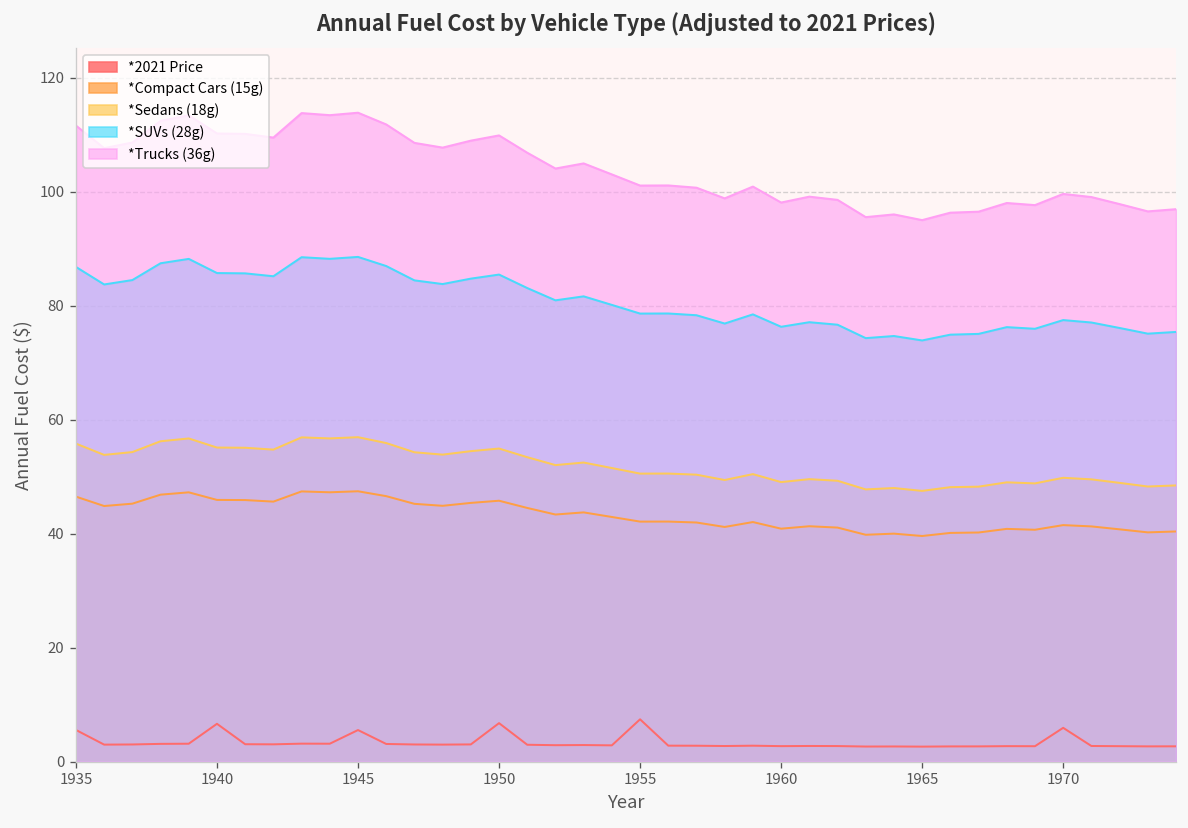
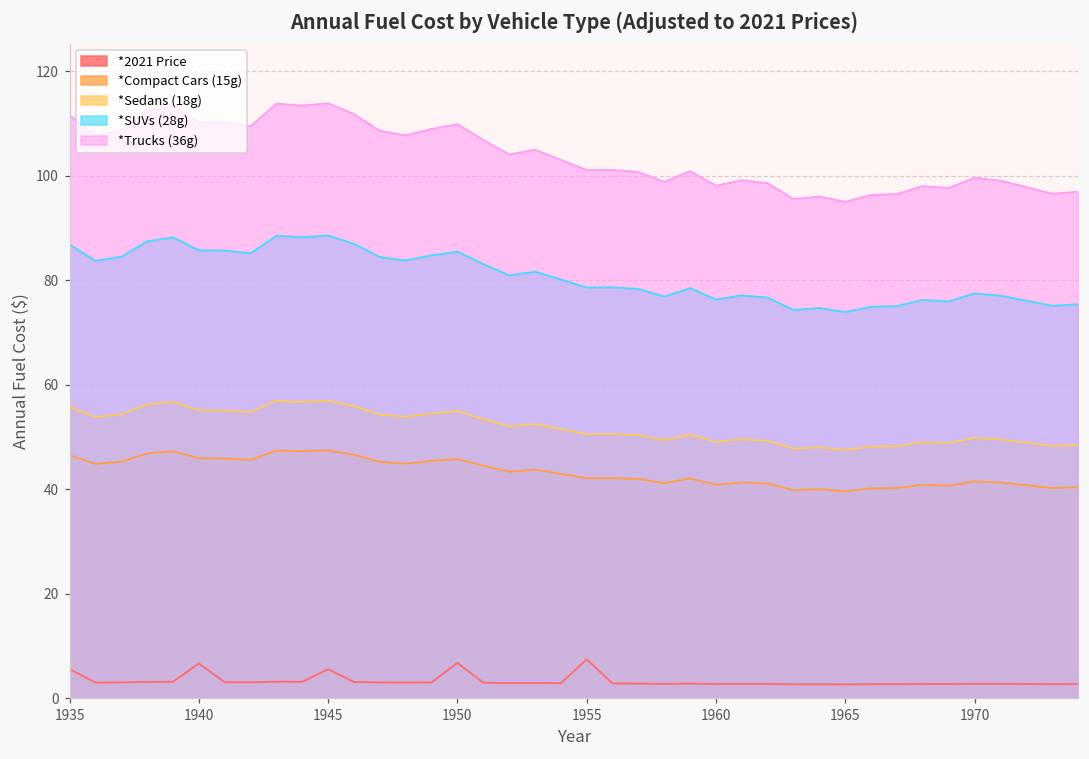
*2021 Price, 1970: 6 -> 3
